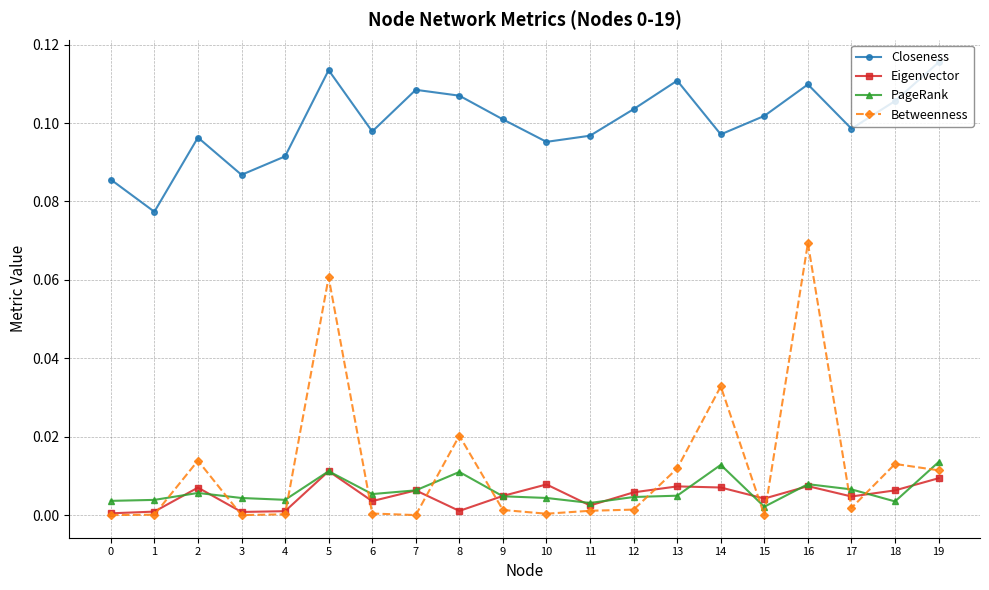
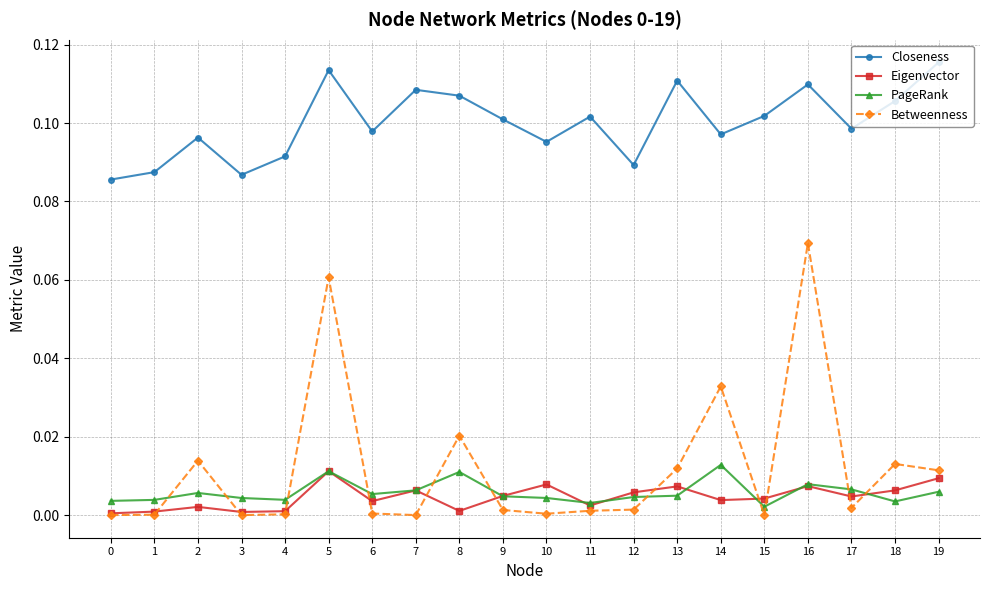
Closeness, 1: 0.077 -> 0.087
Eigenvector, 2: 0.007 -> 0.002
Closeness, 11: 0.097 -> 0.102
Closeness, 12: 0.104 -> 0.089
Eigenvector, 14: 0.007 -> 0.004
PageRank, 19: 0.014 -> 0.006
